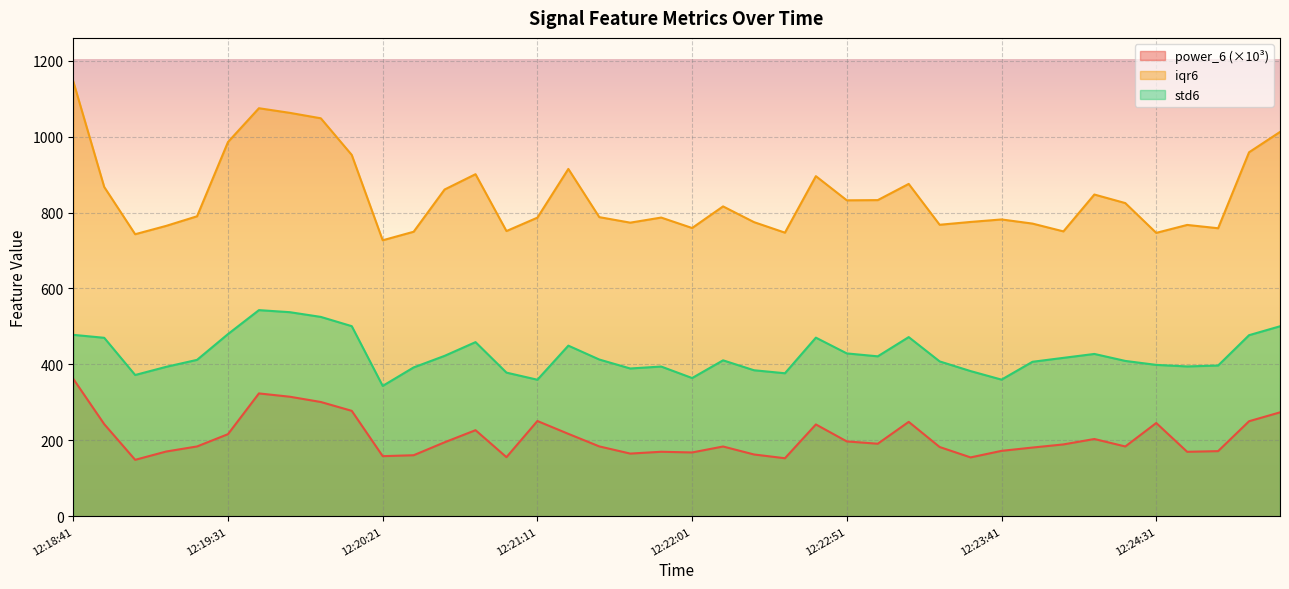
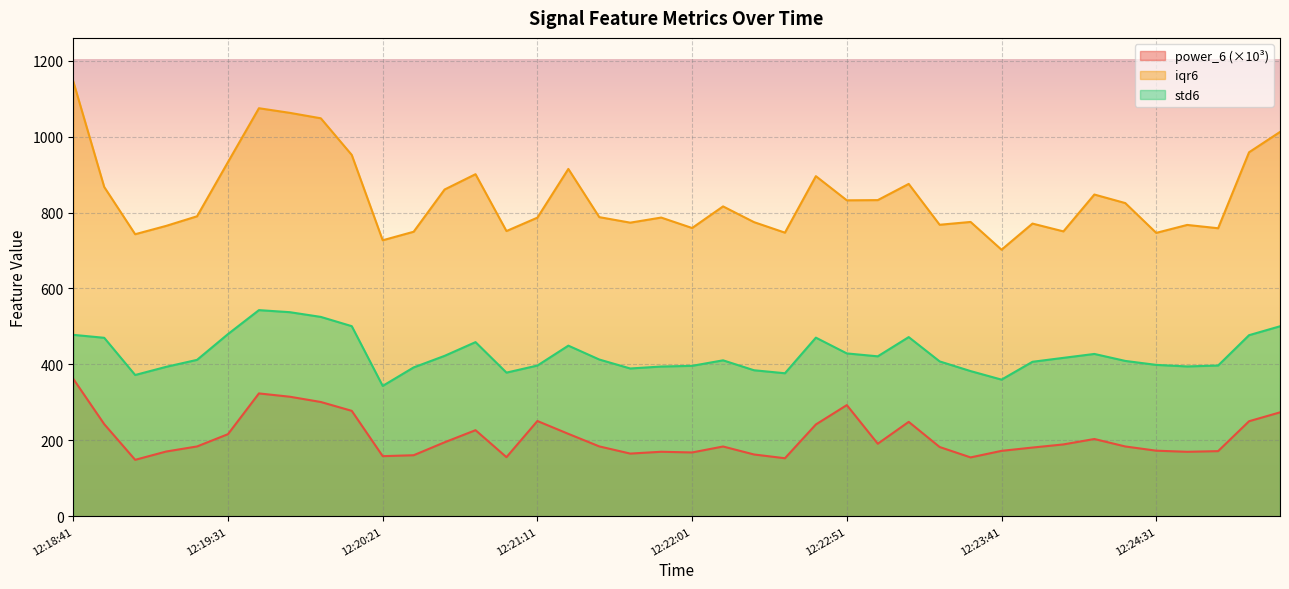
iqr6, 12:19:31: 990 -> 930
std6, 12:21:11: 360 -> 400
std6, 12:22:01: 360 -> 400
power_6 (×10³), 12:22:51: 200 -> 290
iqr6, 12:23:41: 780 -> 700
power_6 (×10³), 12:24:31: 250 -> 170
